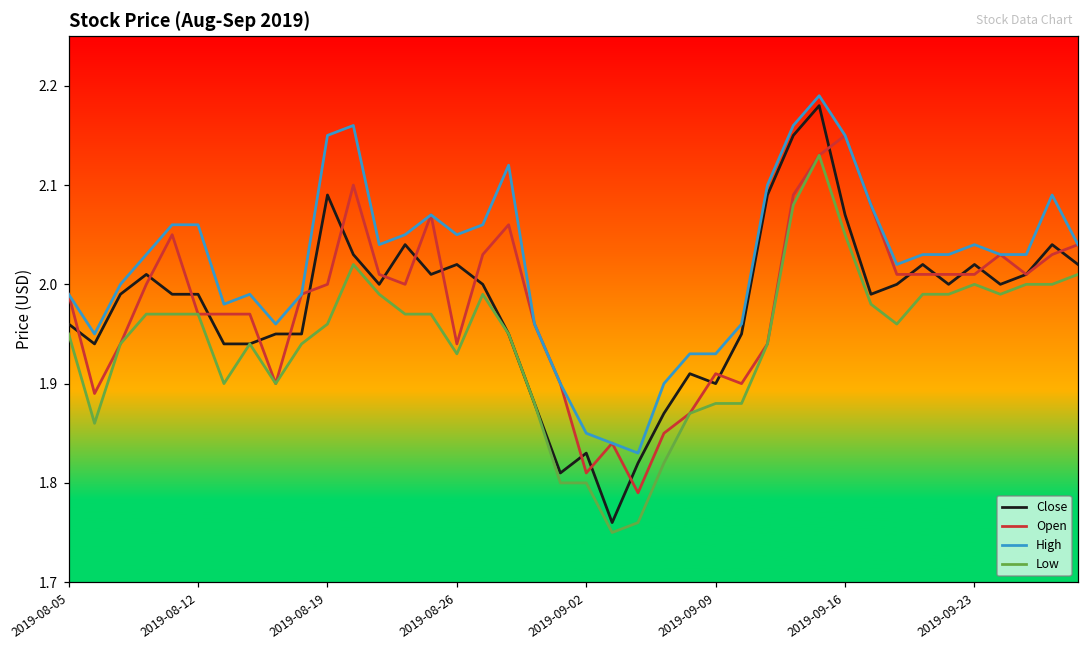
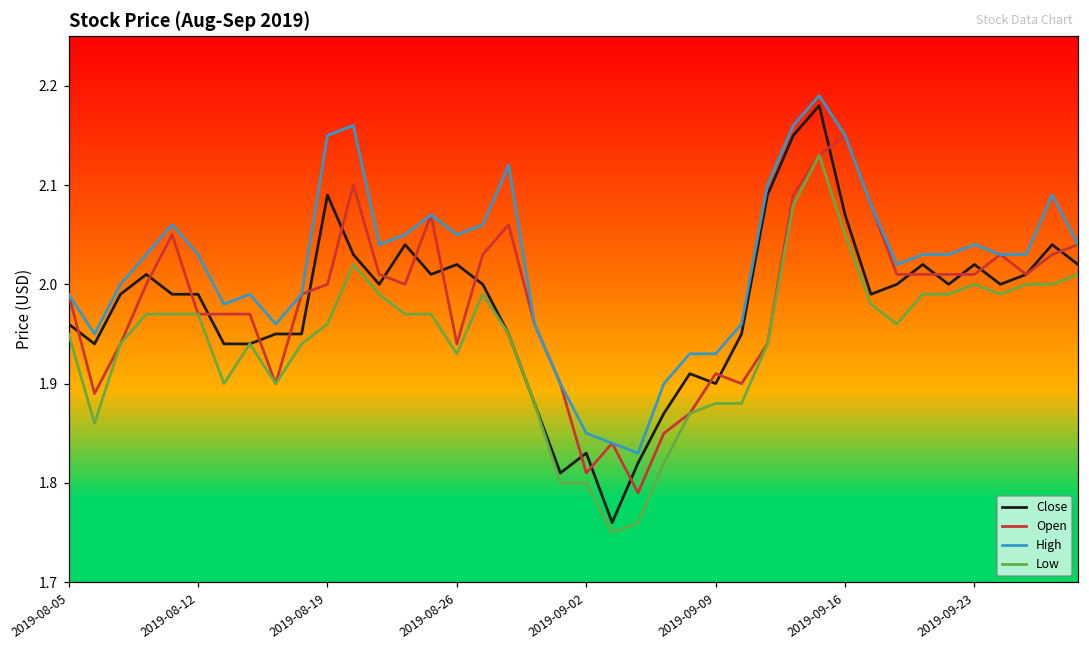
High, 2019-08-12: 2.06 -> 2.03
